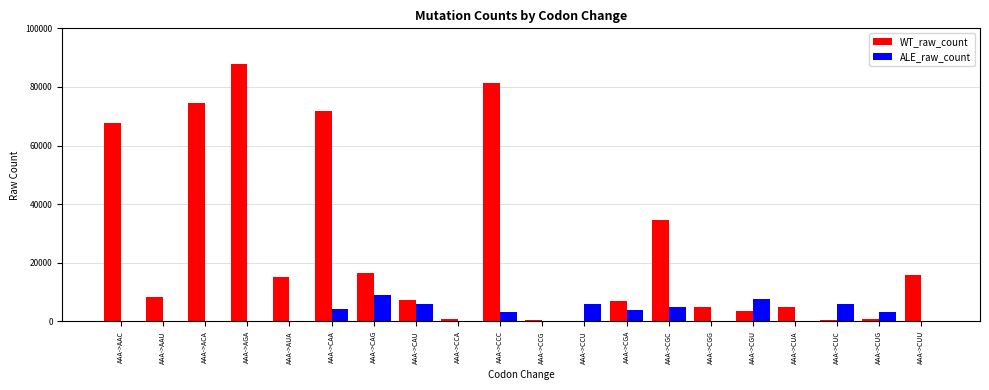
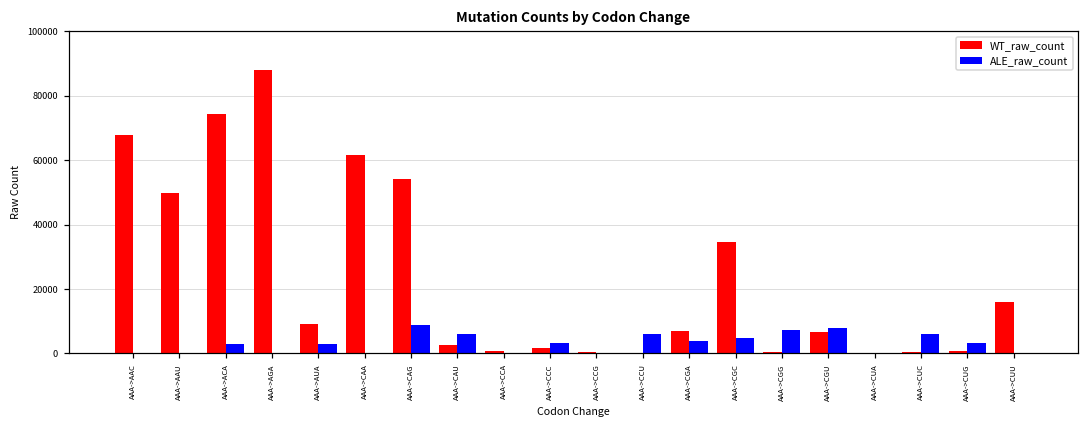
WT_raw_count, AAA->AAU: 8000 -> 50000
ALE_raw_count, AAA->ACA: 0 -> 3000
WT_raw_count, AAA->AUA: 15000 -> 9000
ALE_raw_count, AAA->AUA: 0 -> 3000
WT_raw_count, AAA->CAA: 72000 -> 61000
ALE_raw_count, AAA->CAA: 4000 -> 0
WT_raw_count, AAA->CAG: 16000 -> 54000
WT_raw_count, AAA->CAU: 7000 -> 3000
WT_raw_count, AAA->CCC: 81000 -> 2000
WT_raw_count, AAA->CGG: 5000 -> 0
ALE_raw_count, AAA->CGG: 0 -> 7000
WT_raw_count, AAA->CGU: 4000 -> 7000
WT_raw_count, AAA->CUA: 5000 -> 0
